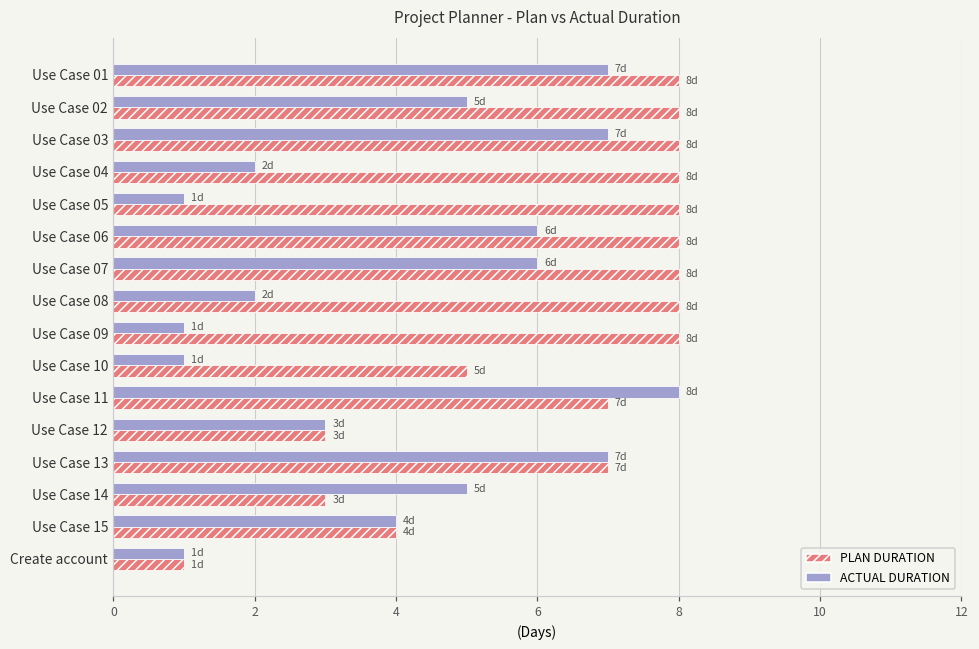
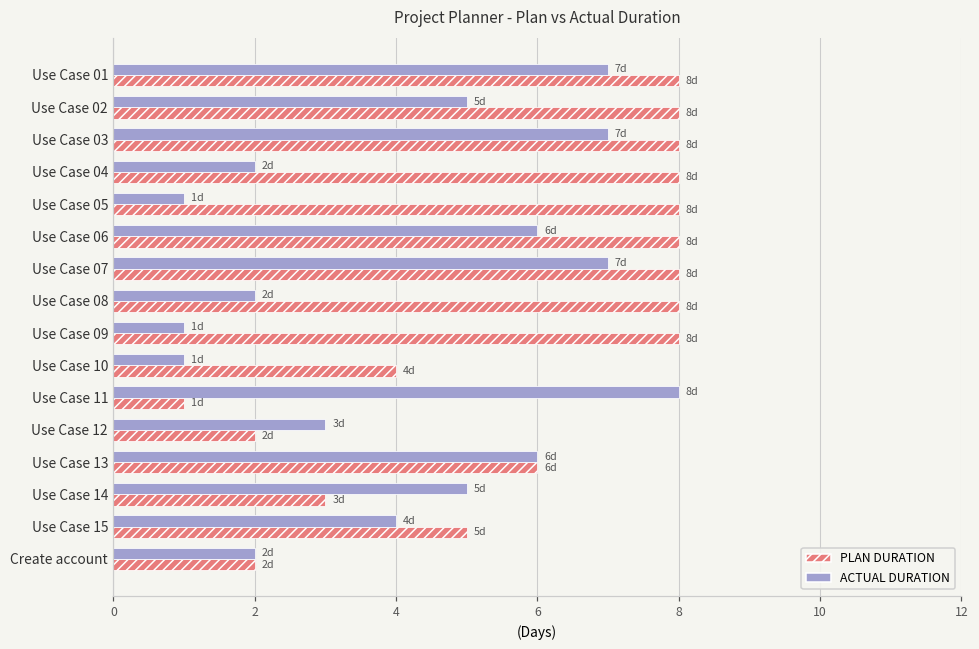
ACTUAL DURATION, Use Case 07: 6d -> 7d
PLAN DURATION, Use Case 10: 5d -> 4d
PLAN DURATION, Use Case 11: 7d -> 1d
PLAN DURATION, Use Case 12: 3d -> 2d
ACTUAL DURATION, Use Case 13: 7d -> 6d
PLAN DURATION, Use Case 13: 7d -> 6d
PLAN DURATION, Use Case 15: 4d -> 5d
ACTUAL DURATION, Create account: 1d -> 2d
PLAN DURATION, Create account: 1d -> 2d
